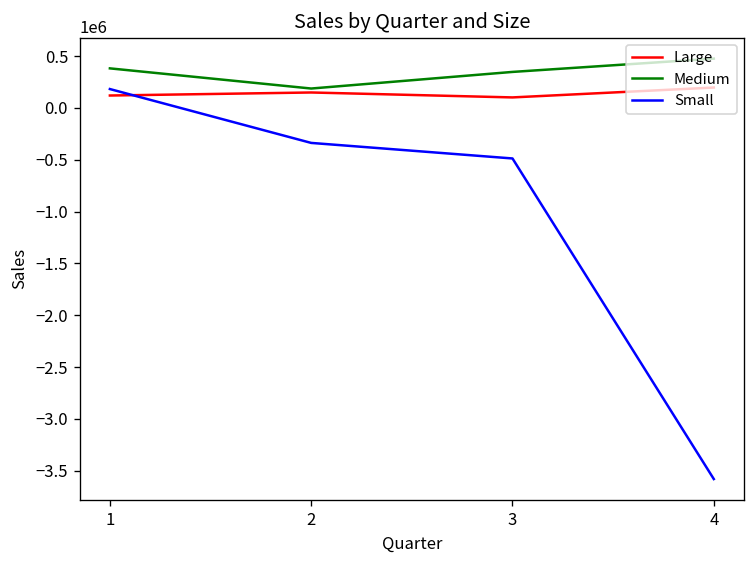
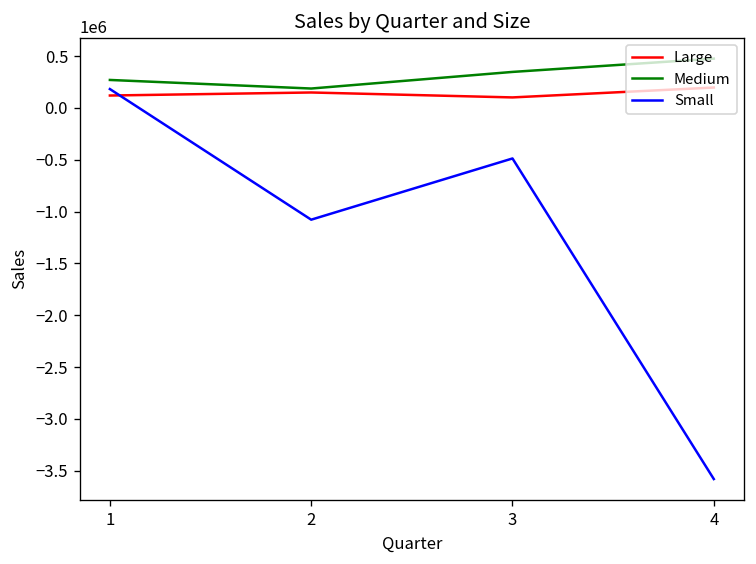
Medium, 1: 400000 -> 300000
Small, 2: -300000 -> -1100000
